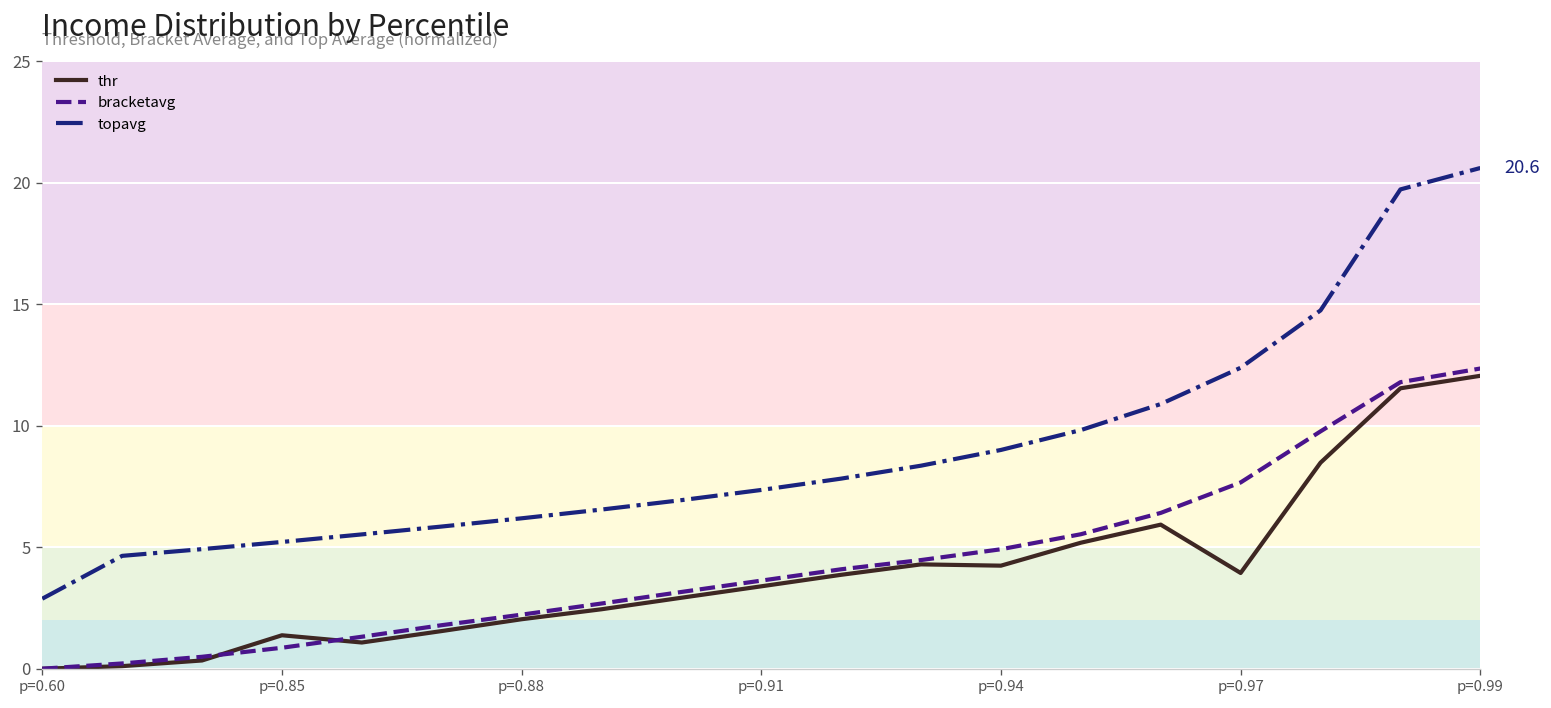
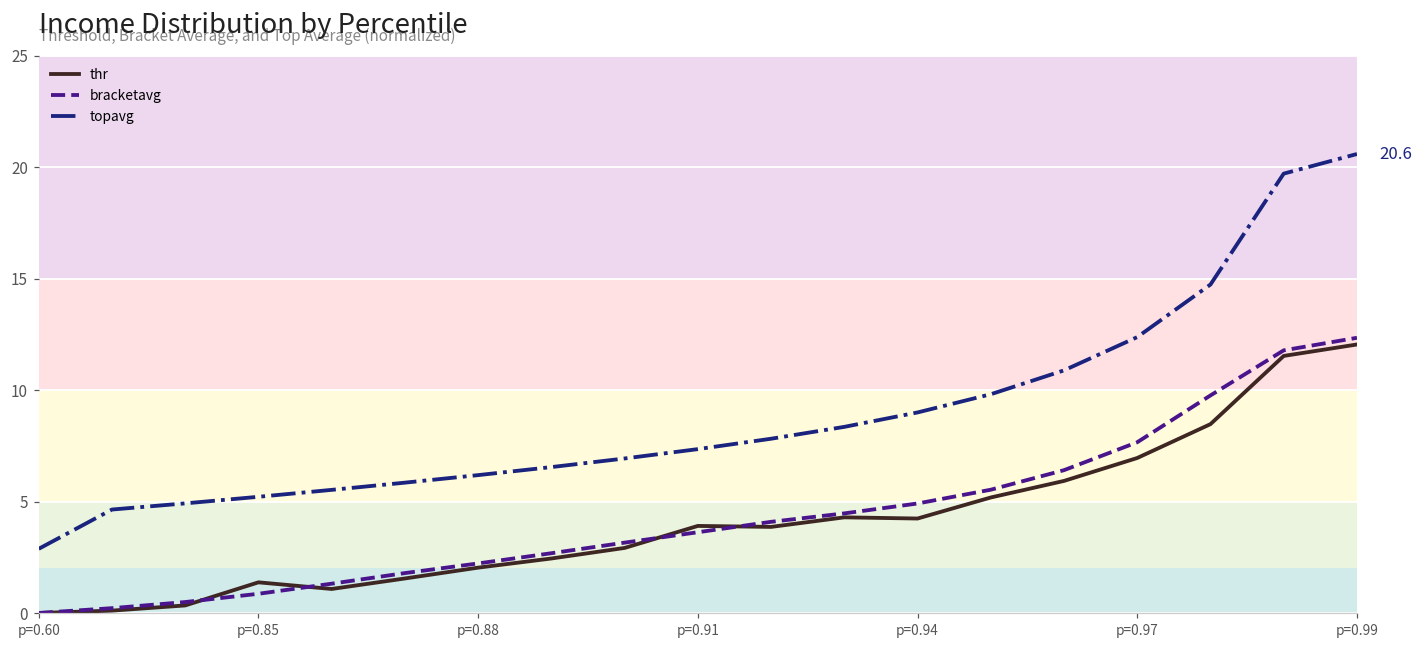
thr, p=0.91: 3.4 -> 3.9
thr, p=0.97: 3.9 -> 7.0
